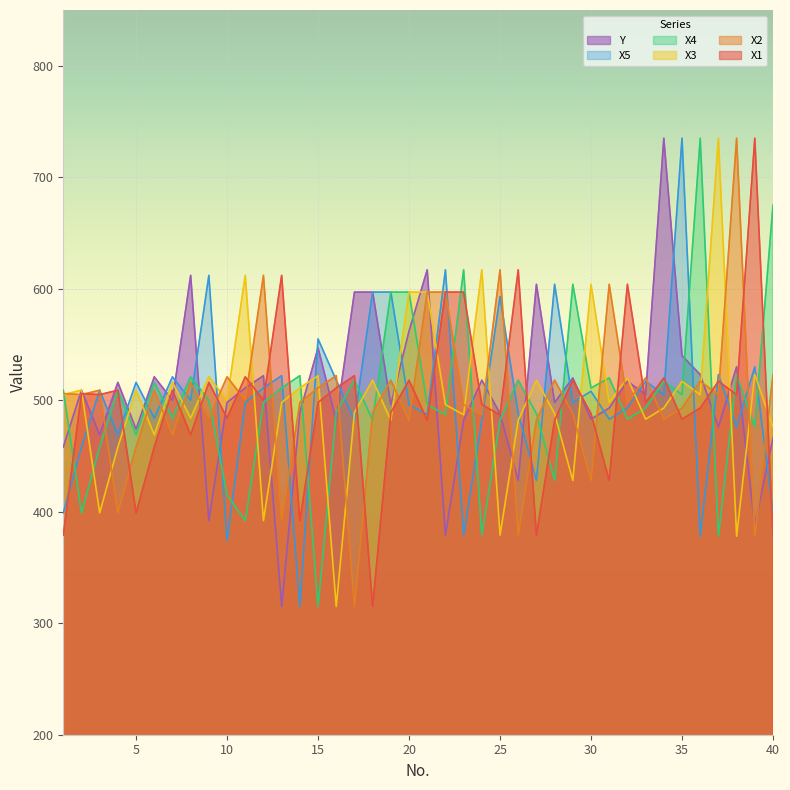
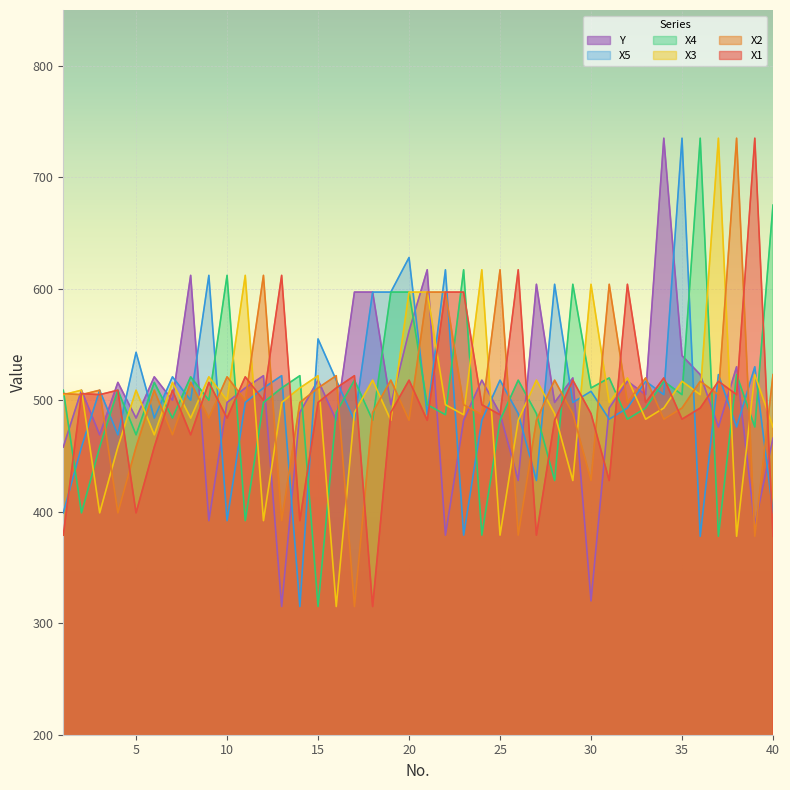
Y, 5: 474 -> 484
X5, 5: 516 -> 543
X5, 10: 374 -> 392
X4, 10: 415 -> 612
Y, 15: 547 -> 518
X5, 20: 496 -> 628
X5, 25: 593 -> 518
Y, 30: 483 -> 320
